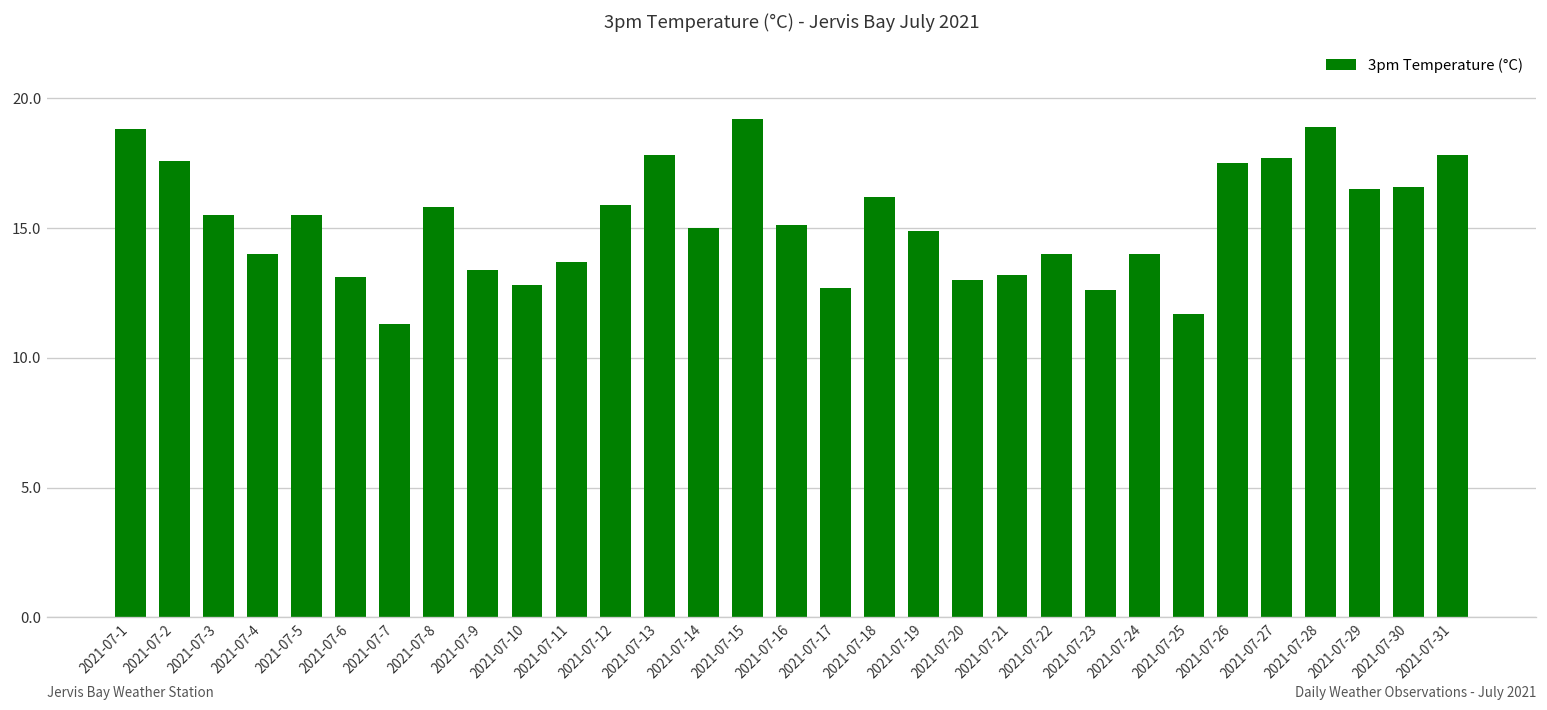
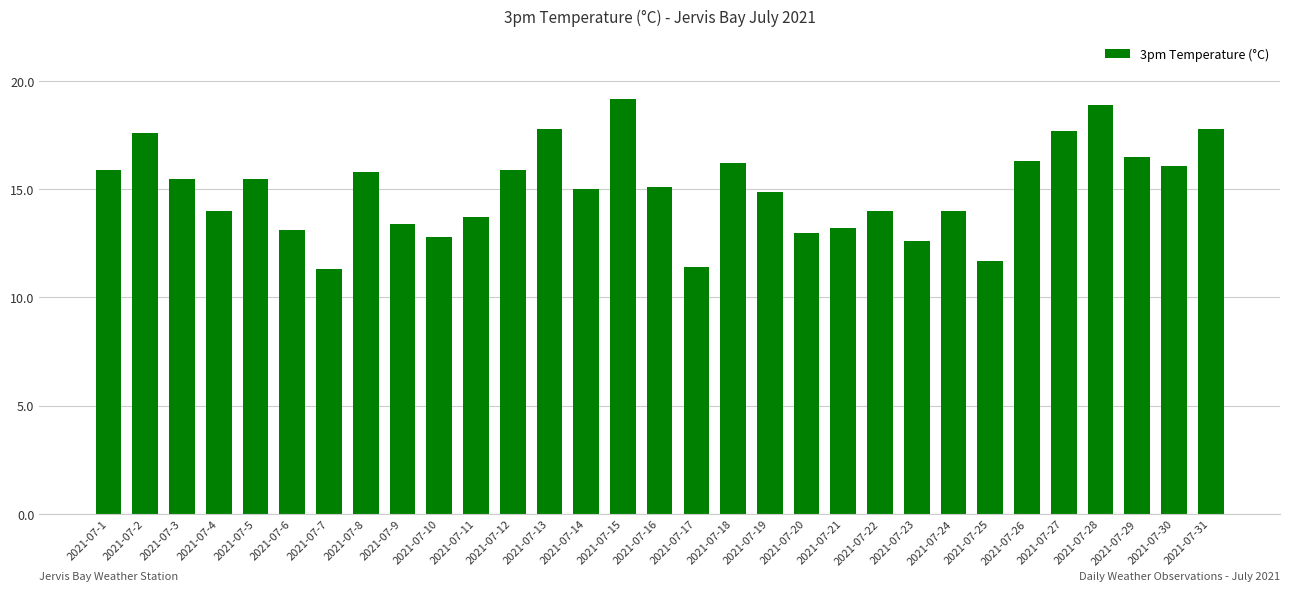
2021-07-1: 18.8 -> 15.9
2021-07-17: 12.7 -> 11.4
2021-07-26: 17.5 -> 16.3
2021-07-30: 16.6 -> 16.1
